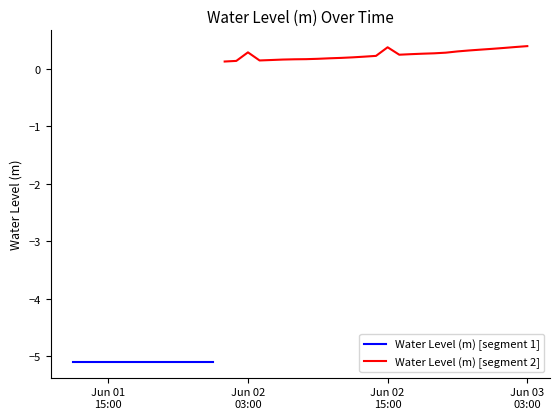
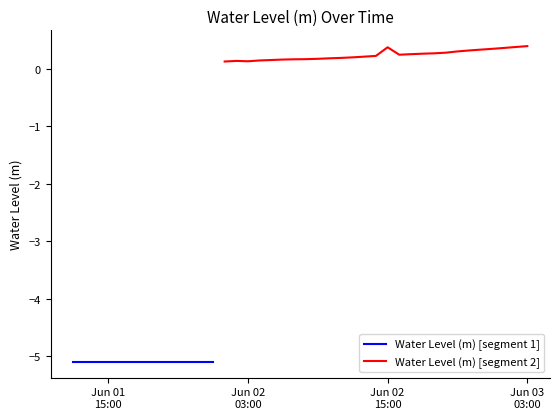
Water Level (m) [segment 2], Jun 02 03:00: 0.3 -> 0.1
